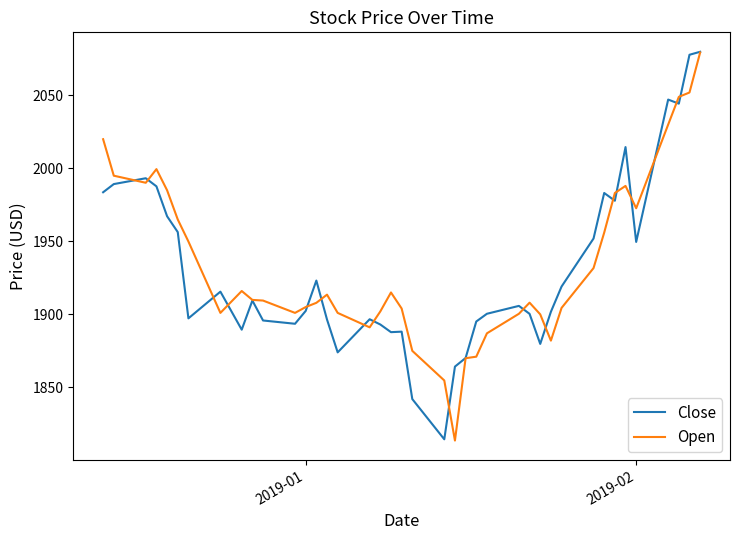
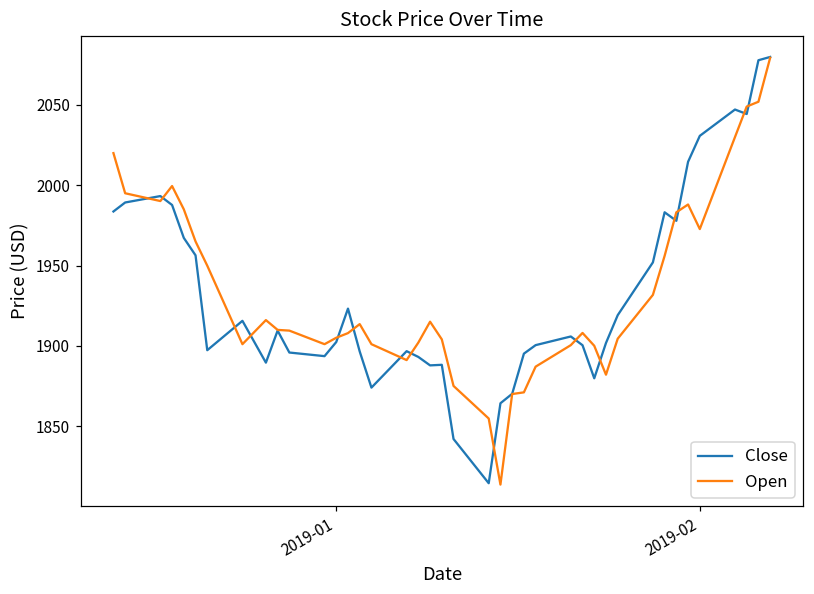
Close, 2019-02: 1950 -> 2031
